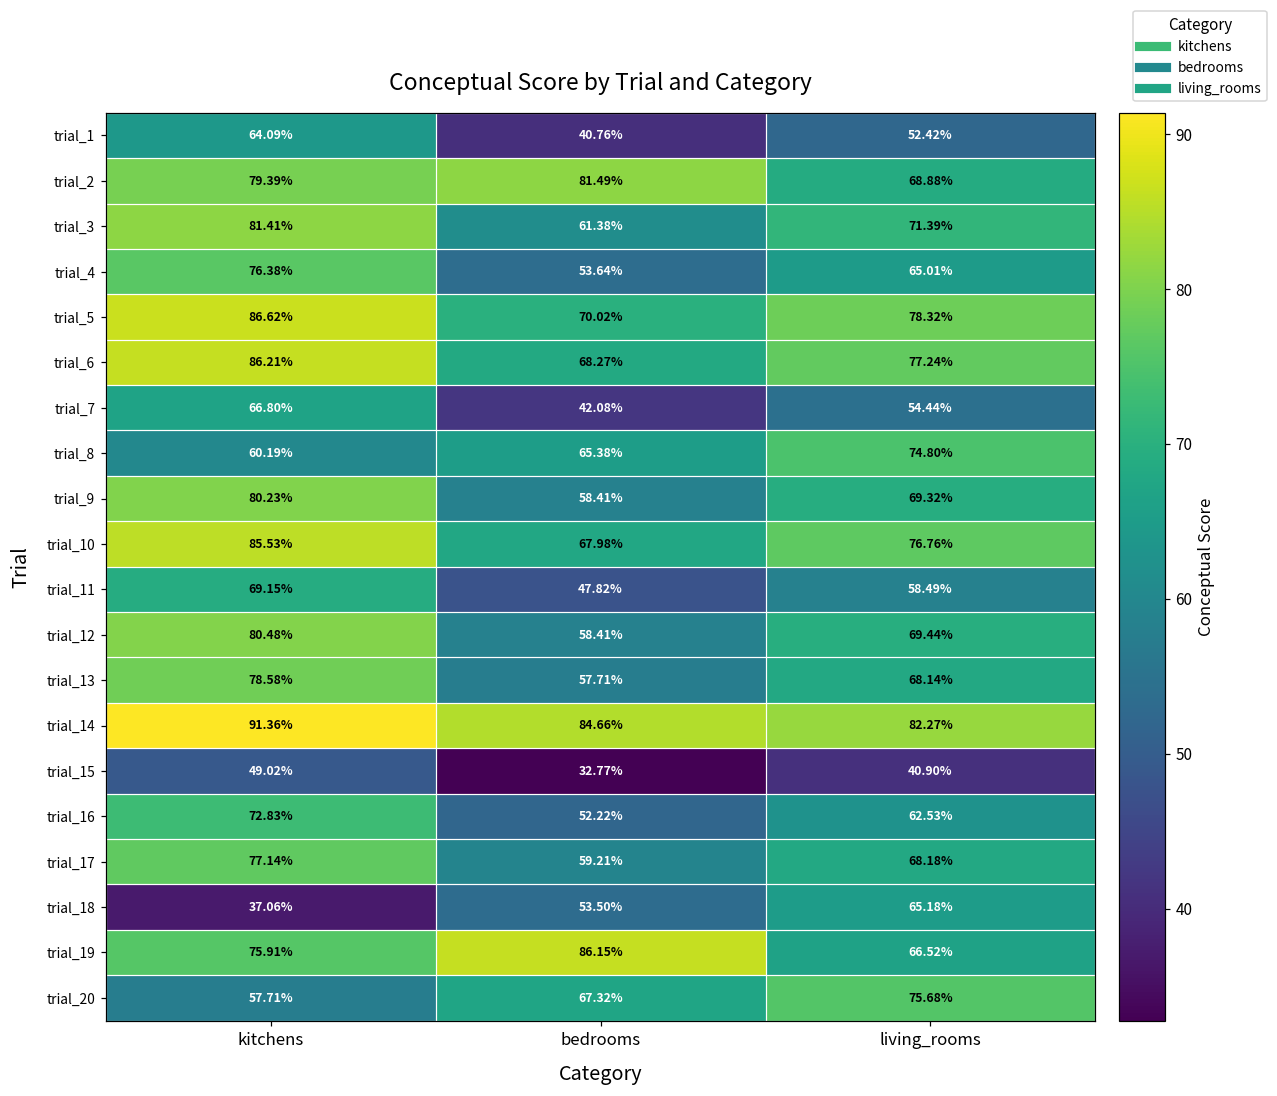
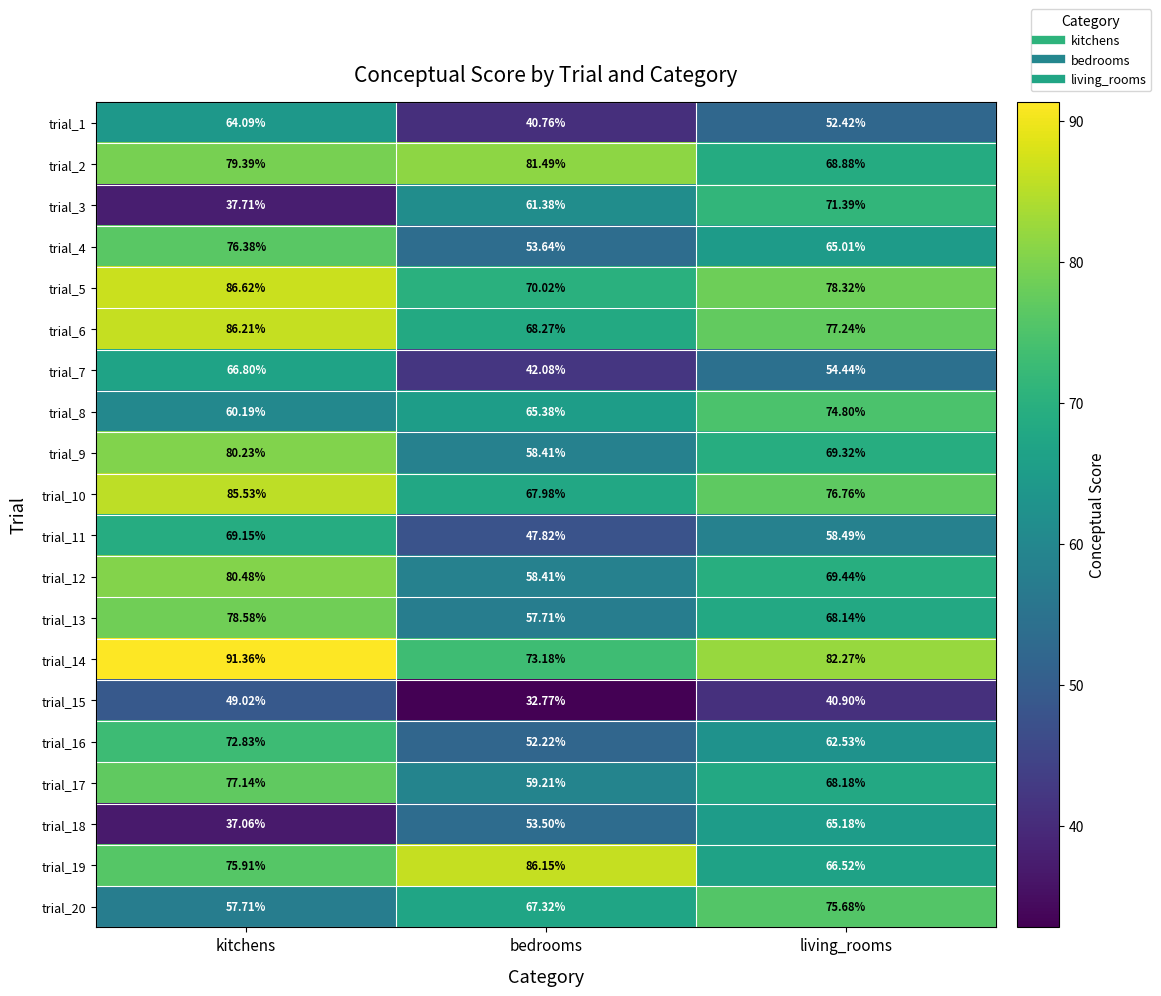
trial_3, kitchens: 81.41% -> 37.71%
trial_14, bedrooms: 84.66% -> 73.18%
